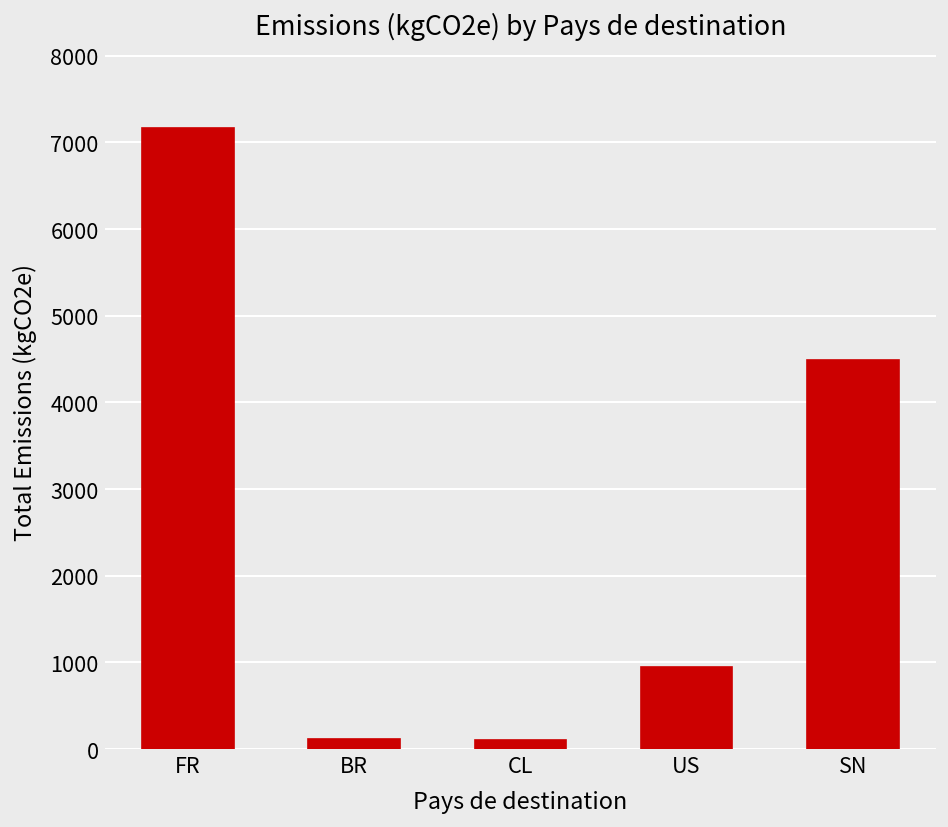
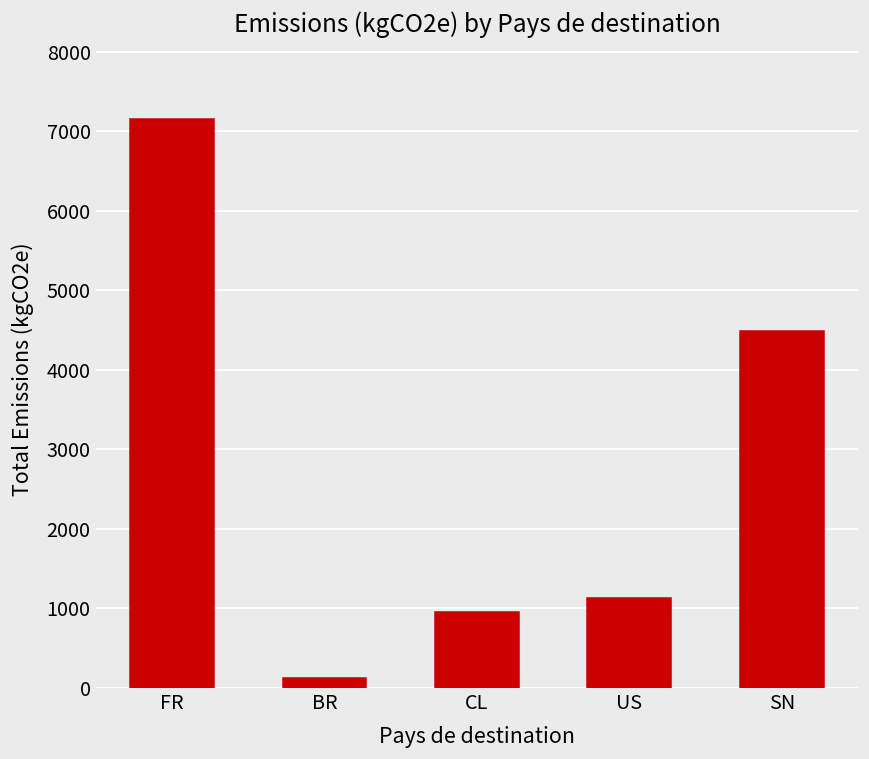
CL: 100 -> 1000
US: 900 -> 1100
